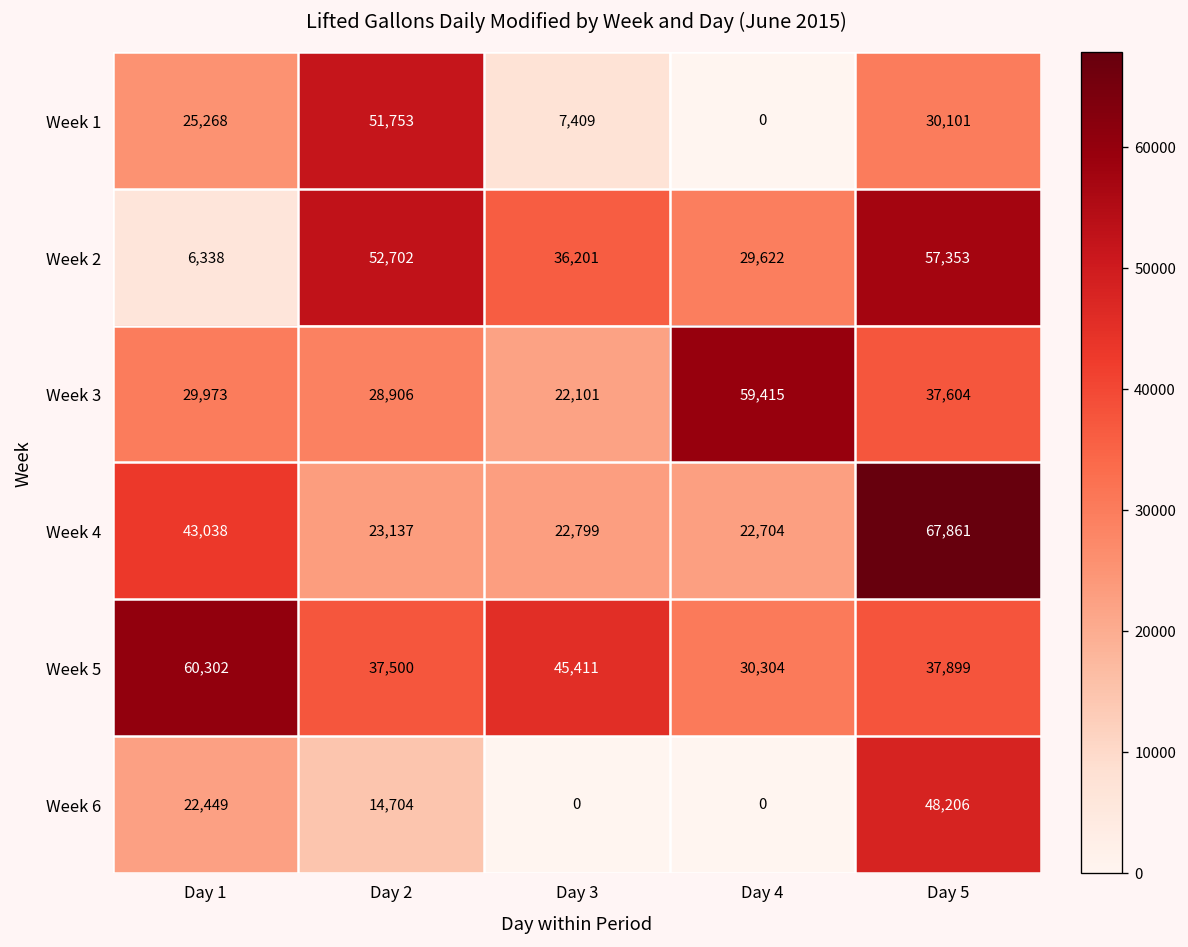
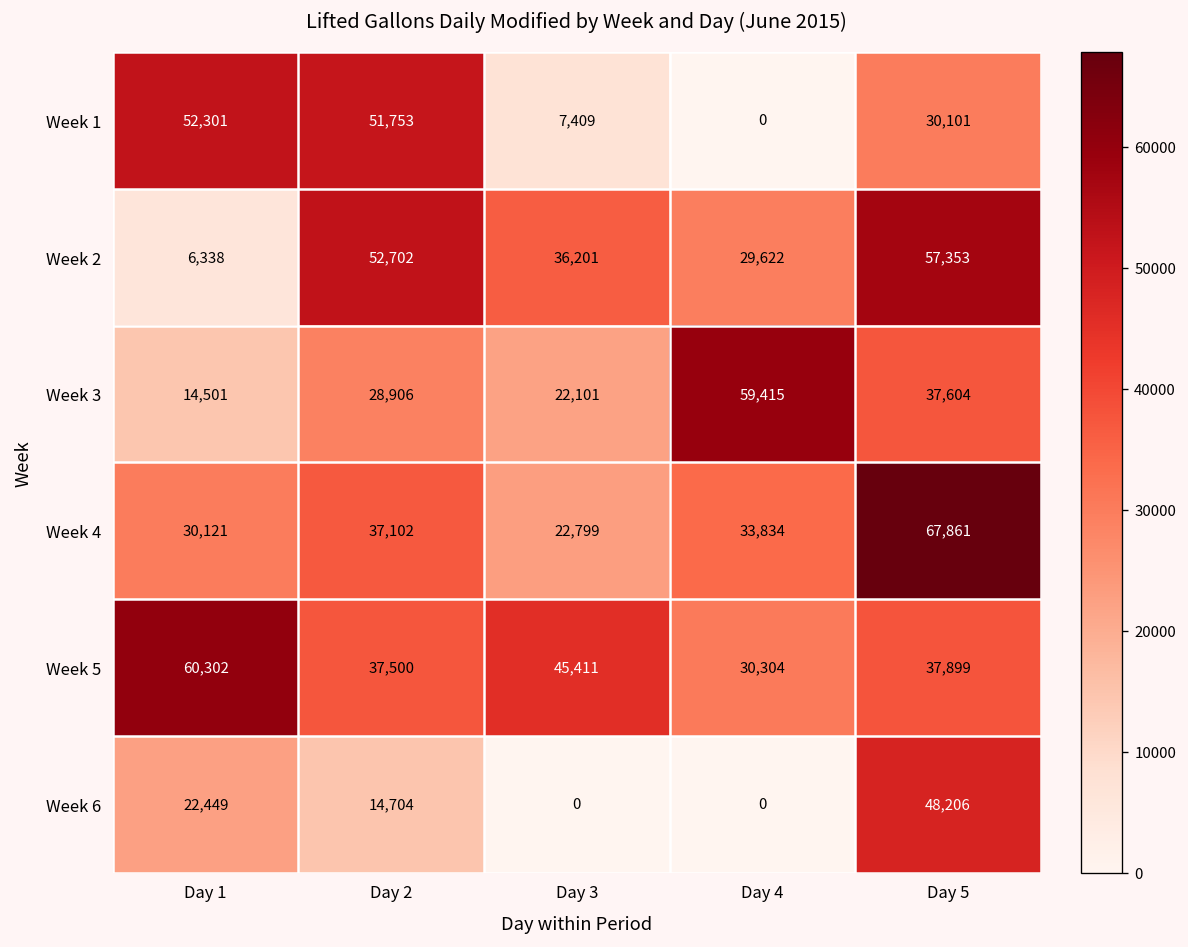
Week 1, Day 1: 25,268 -> 52,301
Week 3, Day 1: 29,973 -> 14,501
Week 4, Day 1: 43,038 -> 30,121
Week 4, Day 2: 23,137 -> 37,102
Week 4, Day 4: 22,704 -> 33,834
